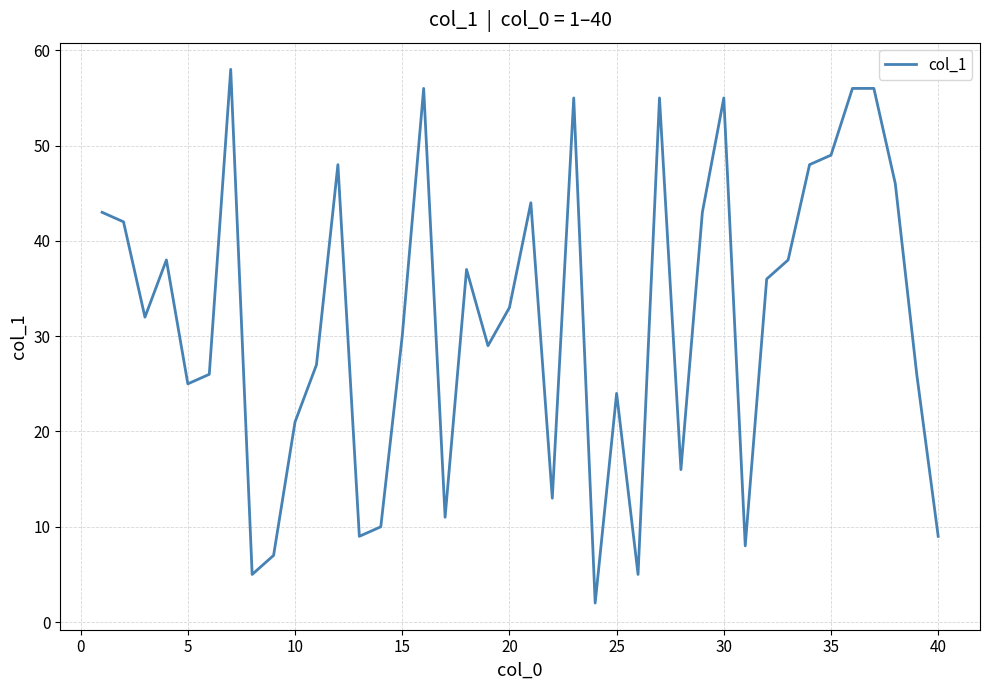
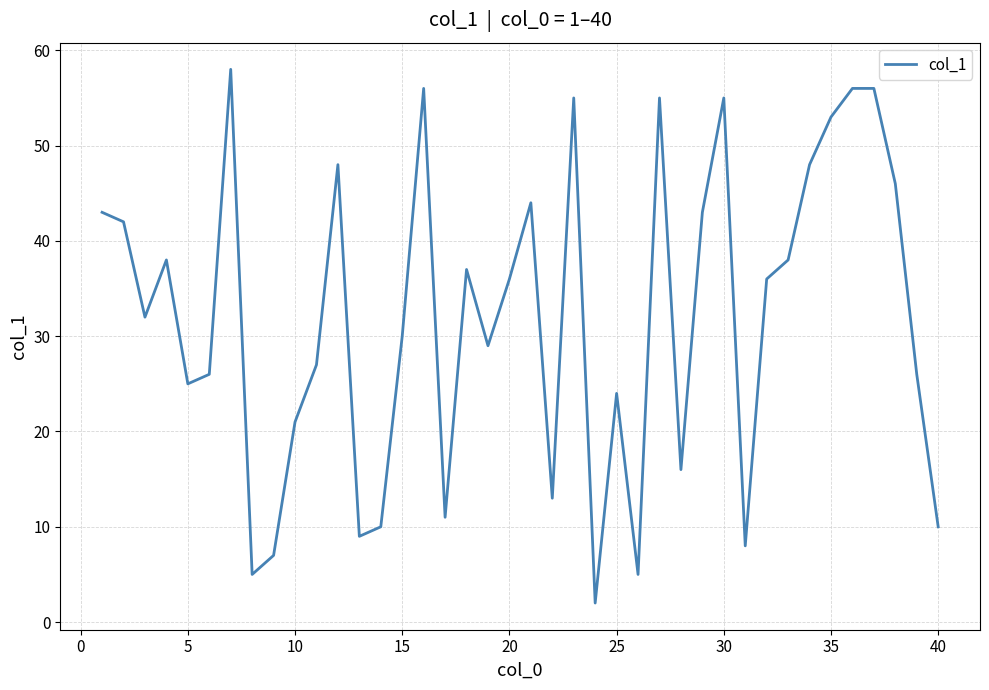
20: 33 -> 36
35: 49 -> 53
40: 9 -> 10
